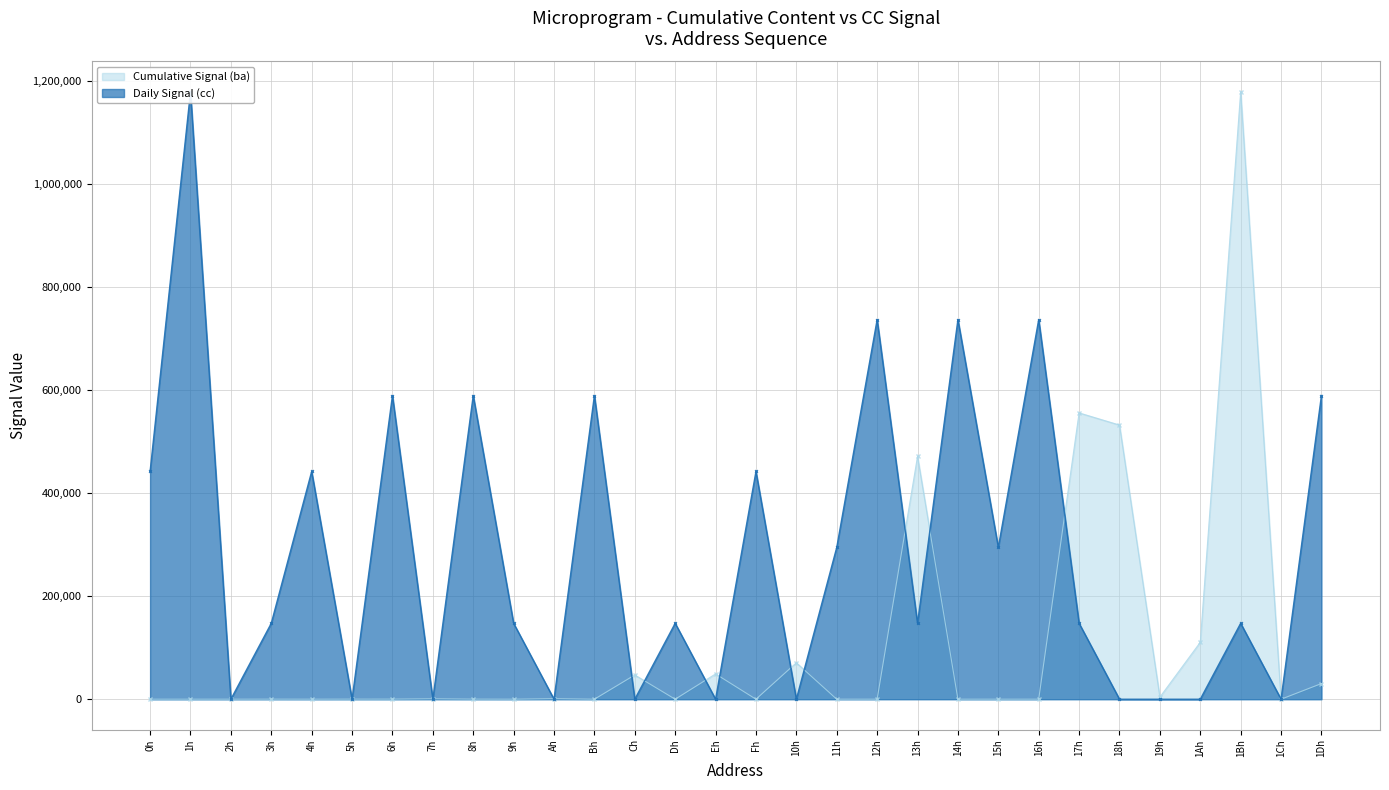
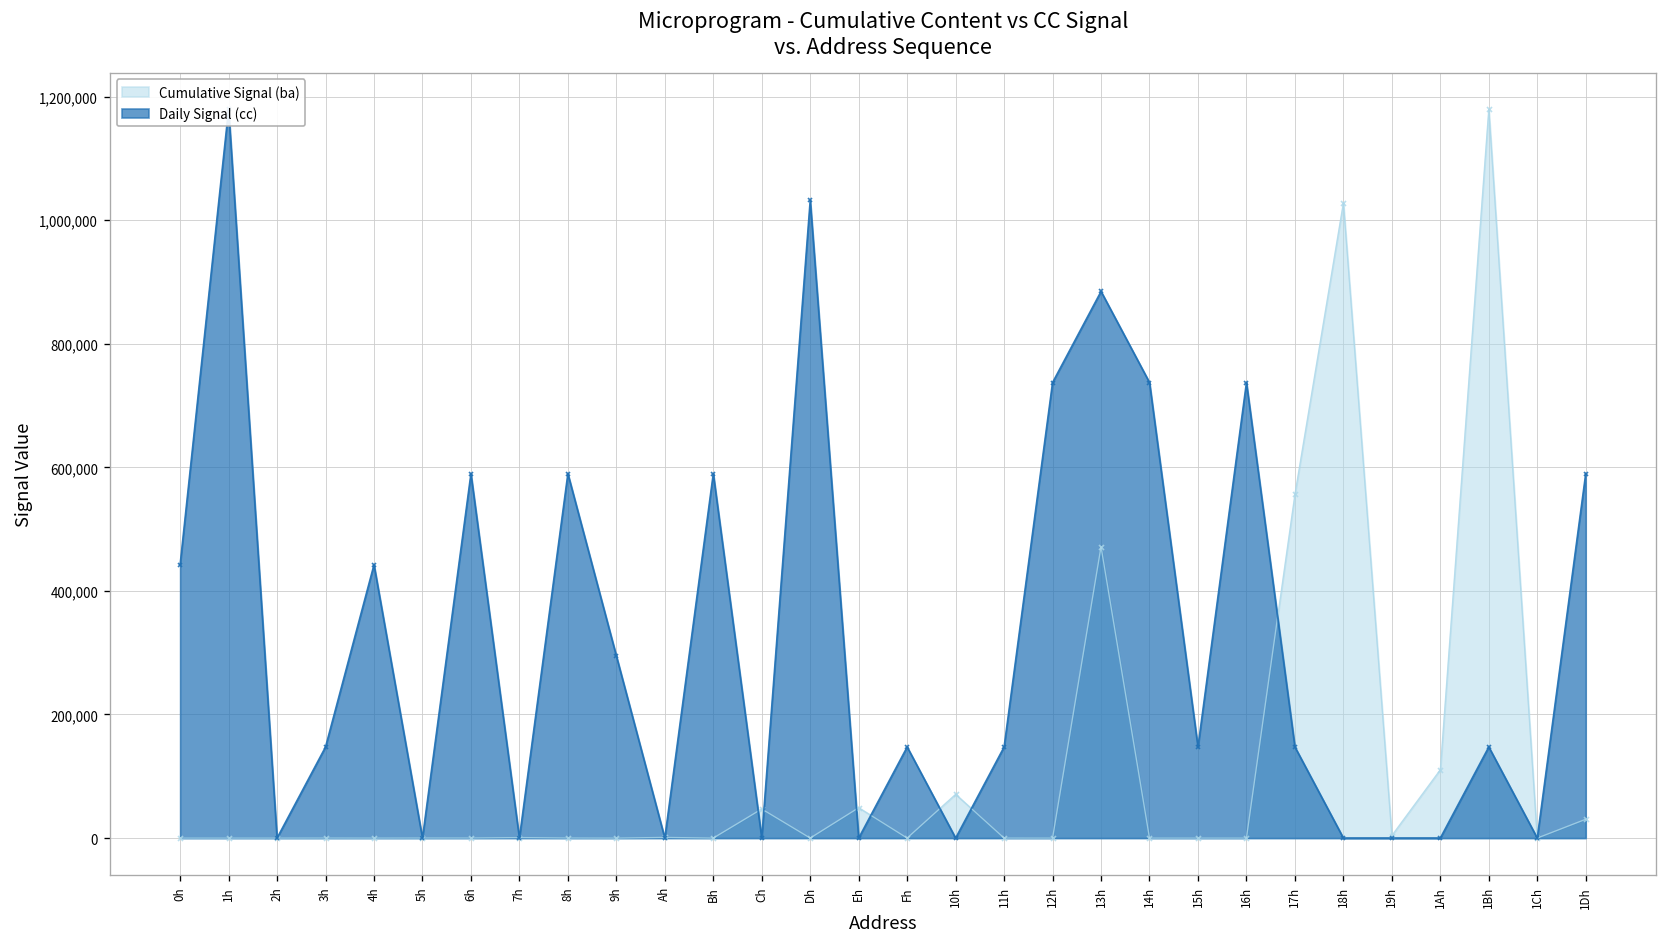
Daily Signal (cc), 9h: 150,000 -> 290,000
Daily Signal (cc), Dh: 150,000 -> 1,030,000
Daily Signal (cc), Fh: 440,000 -> 150,000
Daily Signal (cc), 11h: 290,000 -> 150,000
Daily Signal (cc), 13h: 150,000 -> 880,000
Daily Signal (cc), 15h: 290,000 -> 150,000
Cumulative Signal (ba), 18h: 530,000 -> 1,030,000
